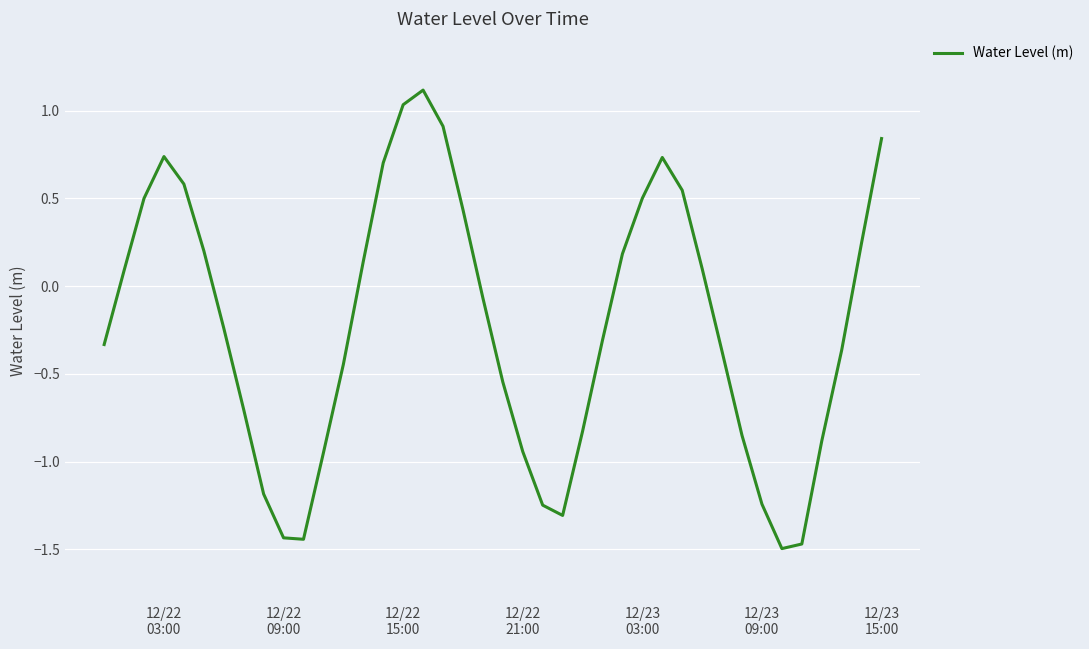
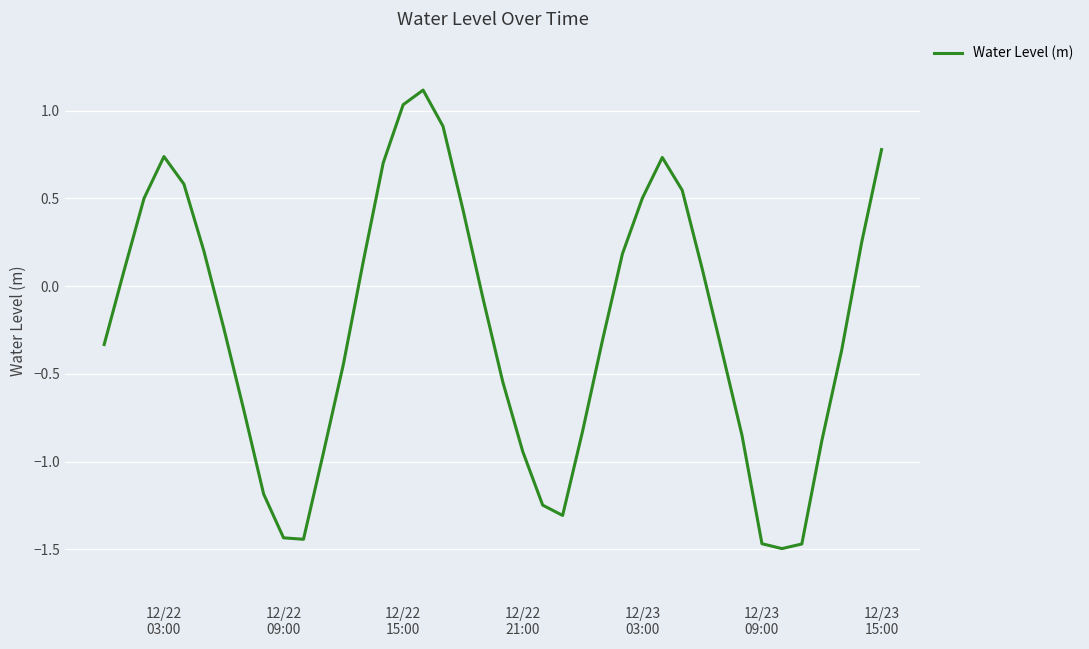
12/23 09:00: -1.24 -> -1.47
12/23 15:00: 0.84 -> 0.78
